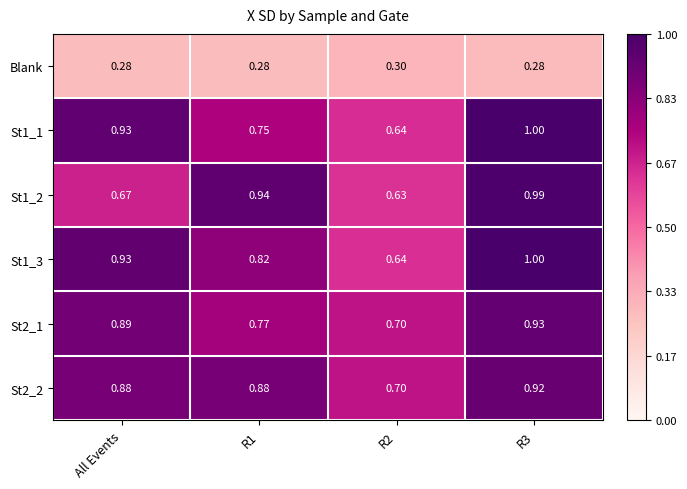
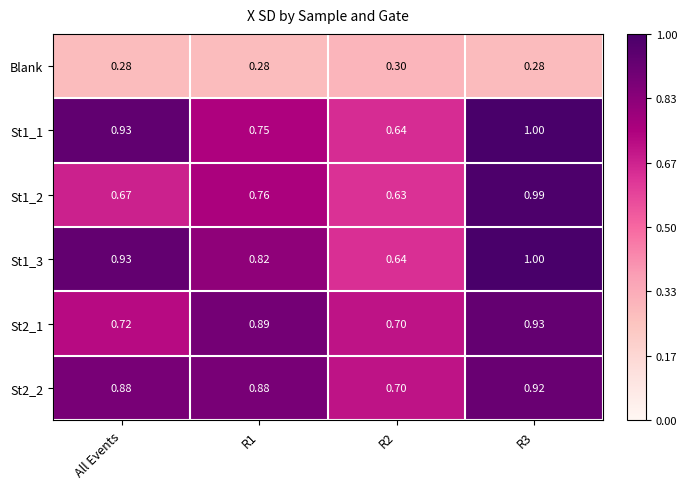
St1_2, R1: 0.94 -> 0.76
St2_1, All Events: 0.89 -> 0.72
St2_1, R1: 0.77 -> 0.89
